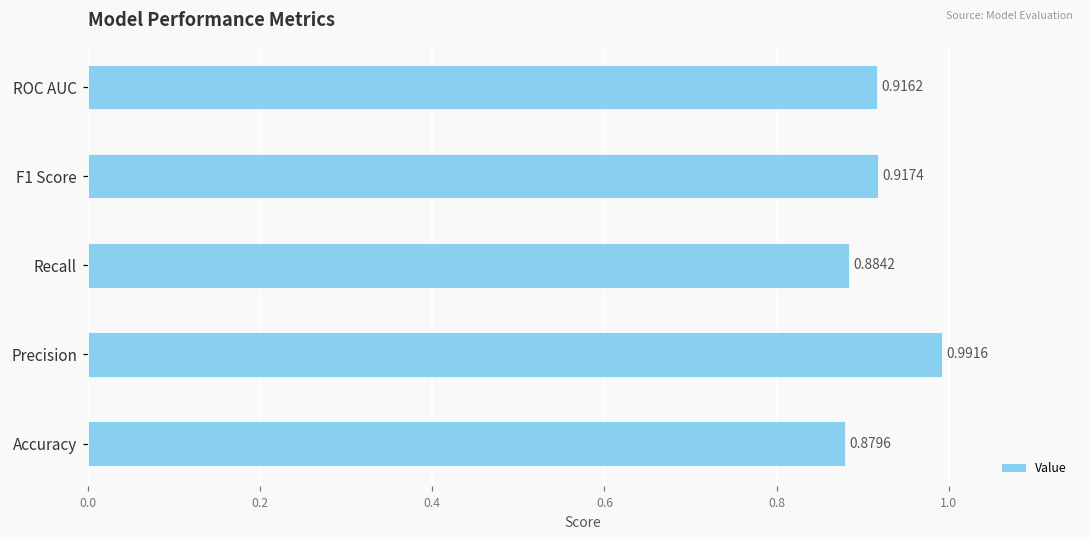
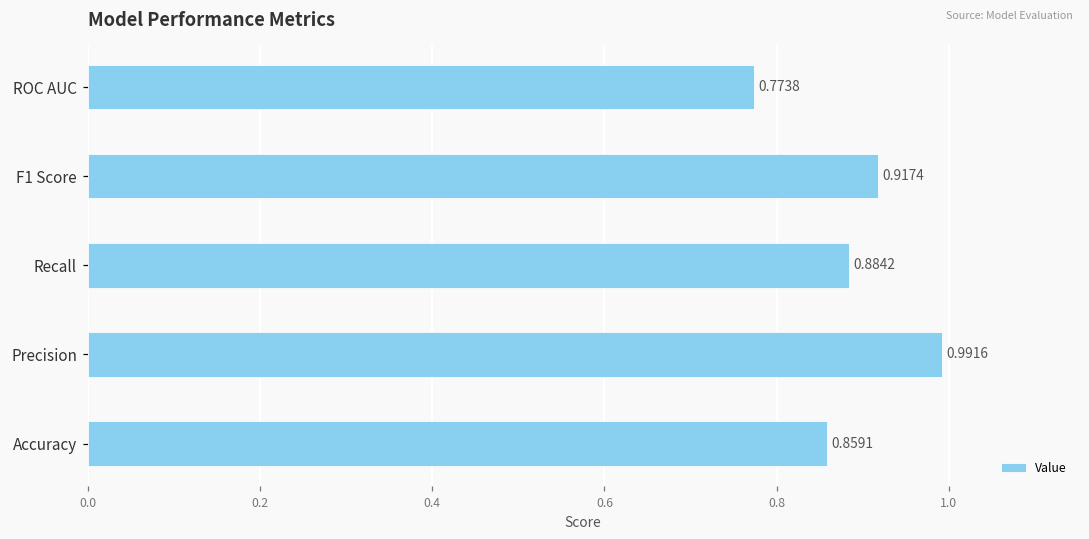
ROC AUC: 0.9162 -> 0.7738
Accuracy: 0.8796 -> 0.8591
